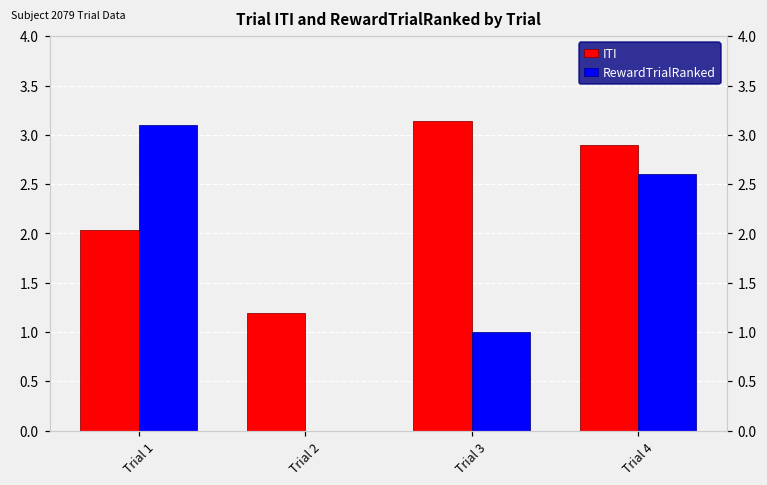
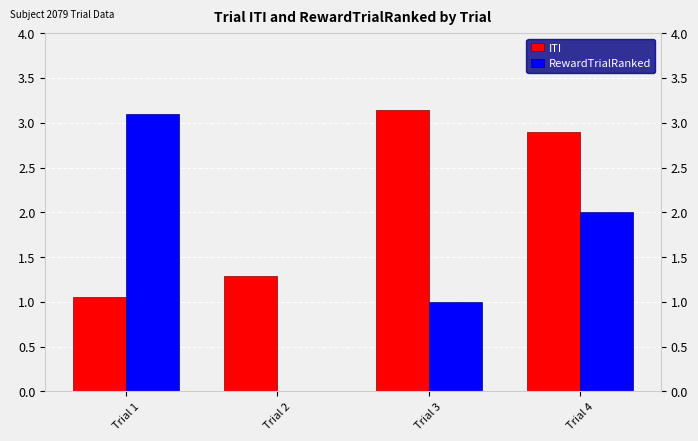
ITI, Trial 1: 2.0 -> 1.1
ITI, Trial 2: 1.2 -> 1.3
RewardTrialRanked, Trial 4: 2.6 -> 2.0
